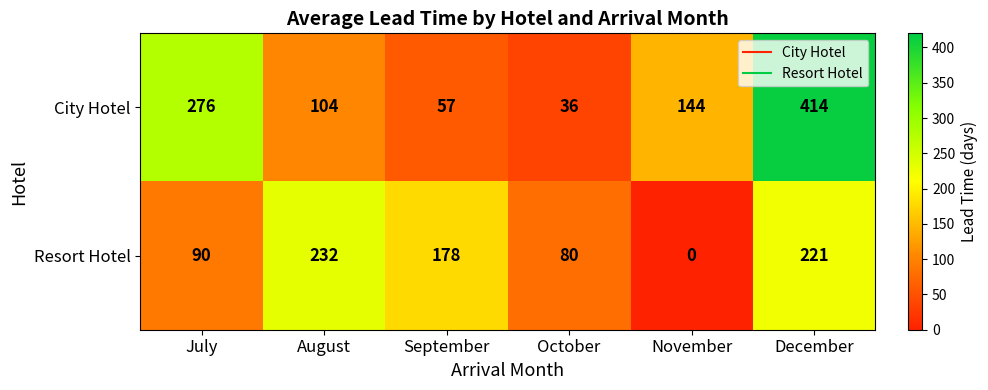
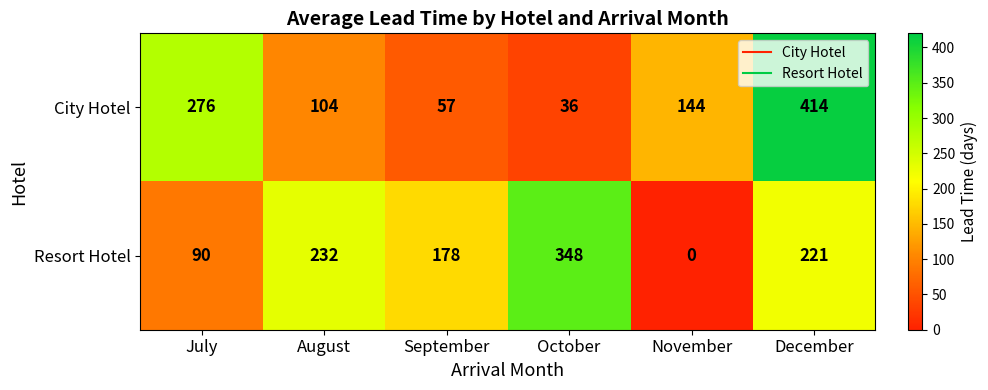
Resort Hotel, October: 80 -> 348
